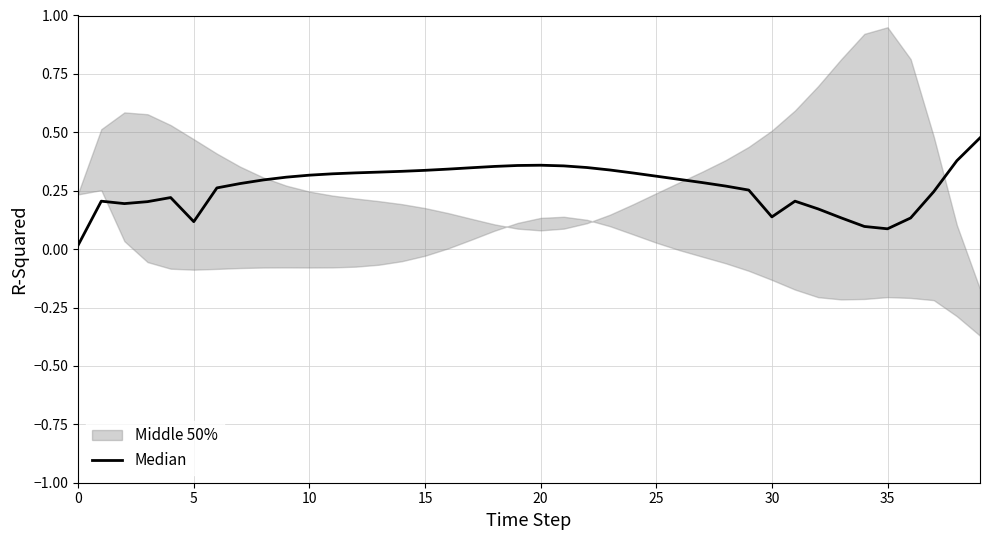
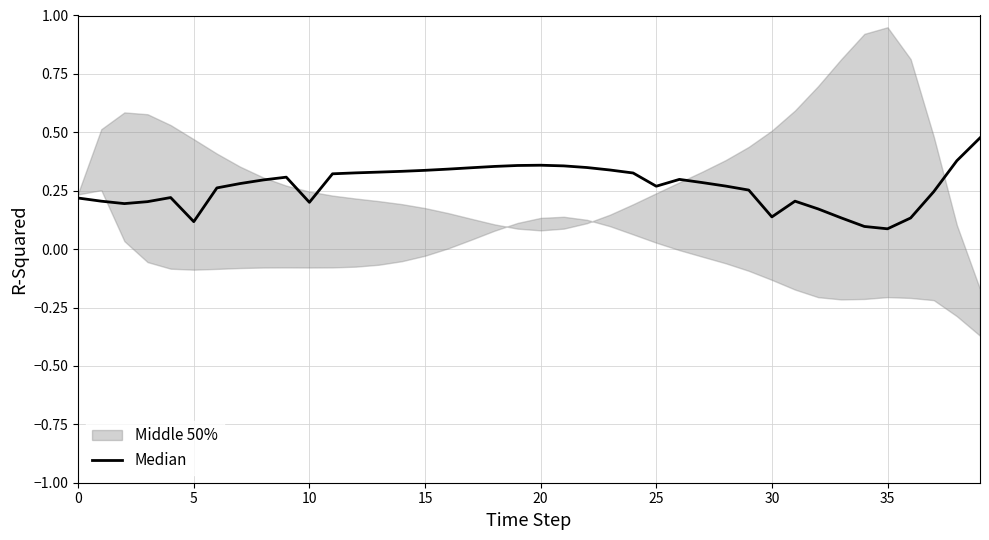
Median, 0: 0.02 -> 0.22
Median, 10: 0.32 -> 0.20
Median, 25: 0.31 -> 0.27
